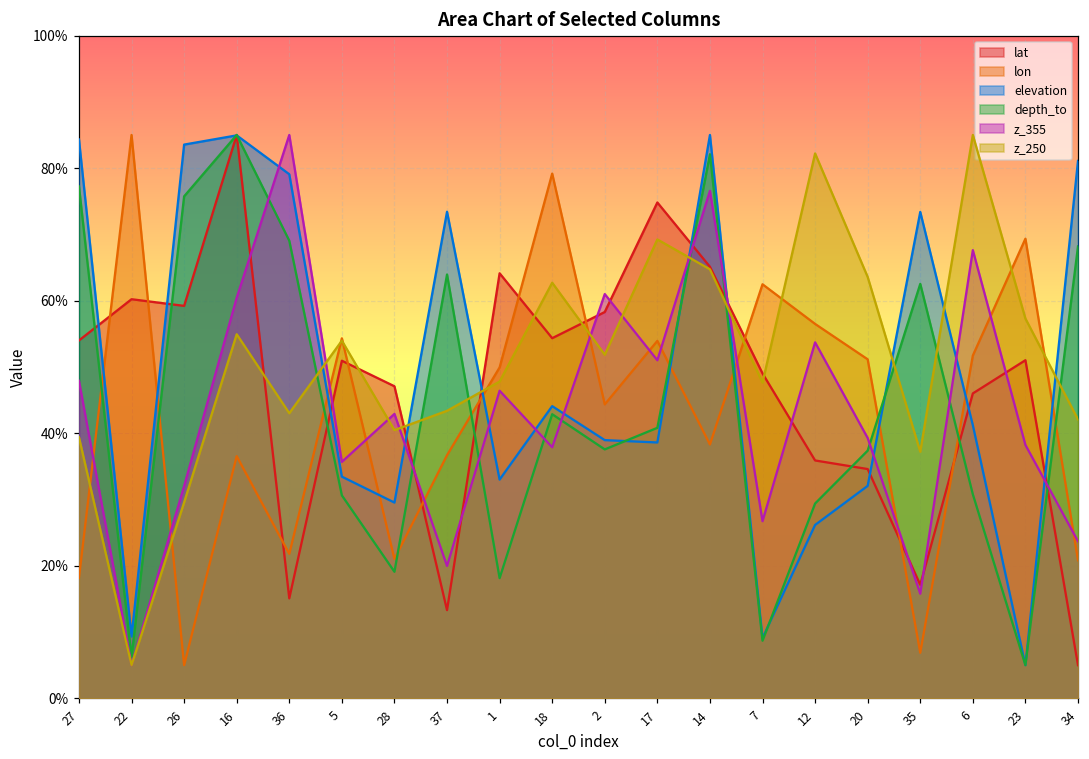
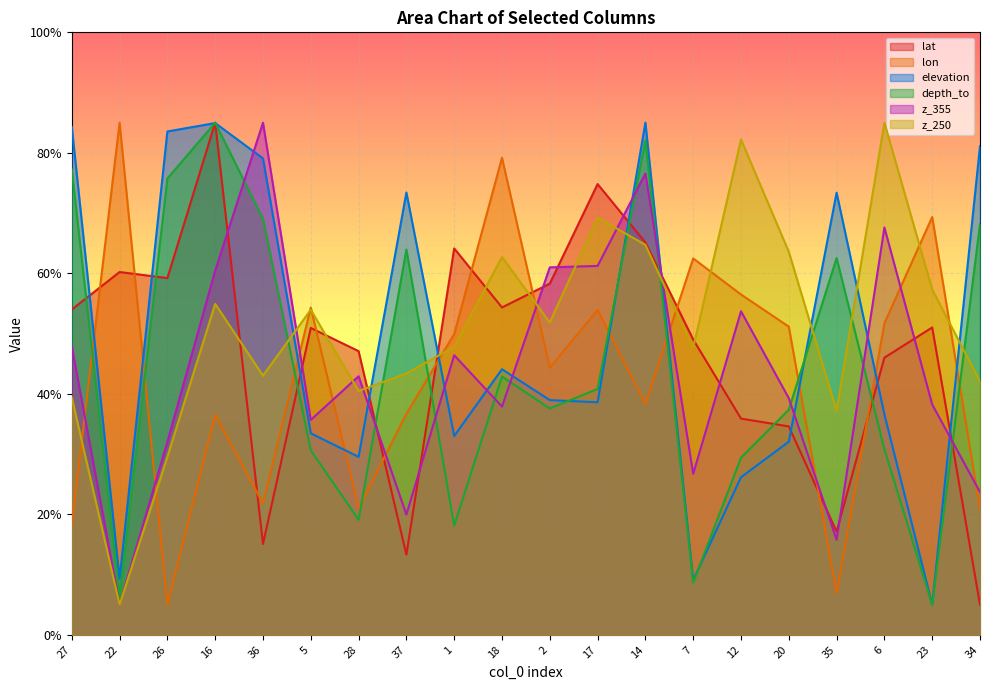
z_355, 17: 51% -> 61%
elevation, 6: 41% -> 37%
